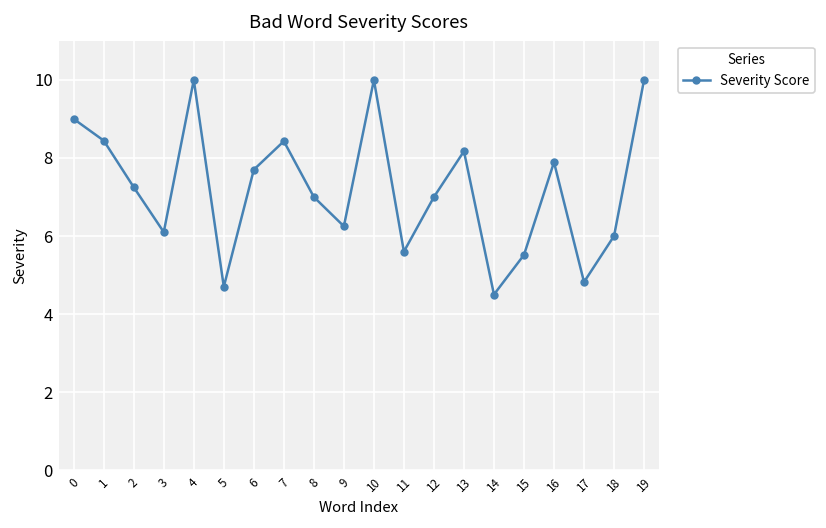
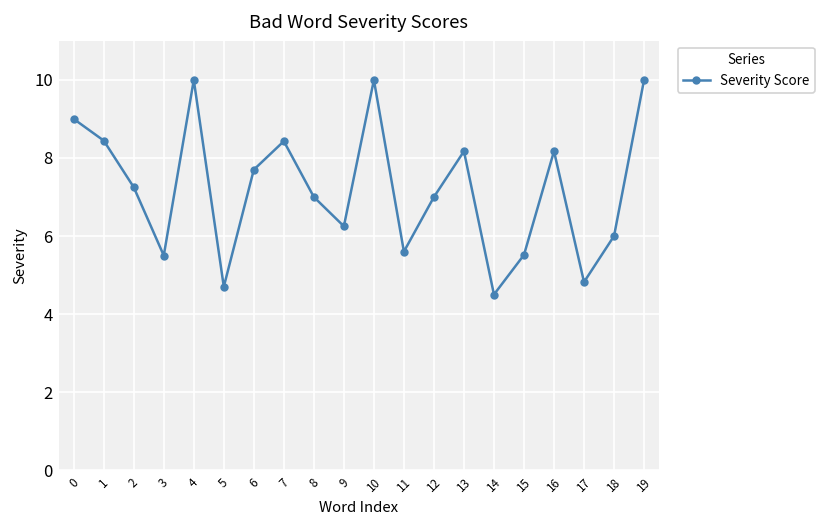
3: 6.1 -> 5.5
16: 7.9 -> 8.2
